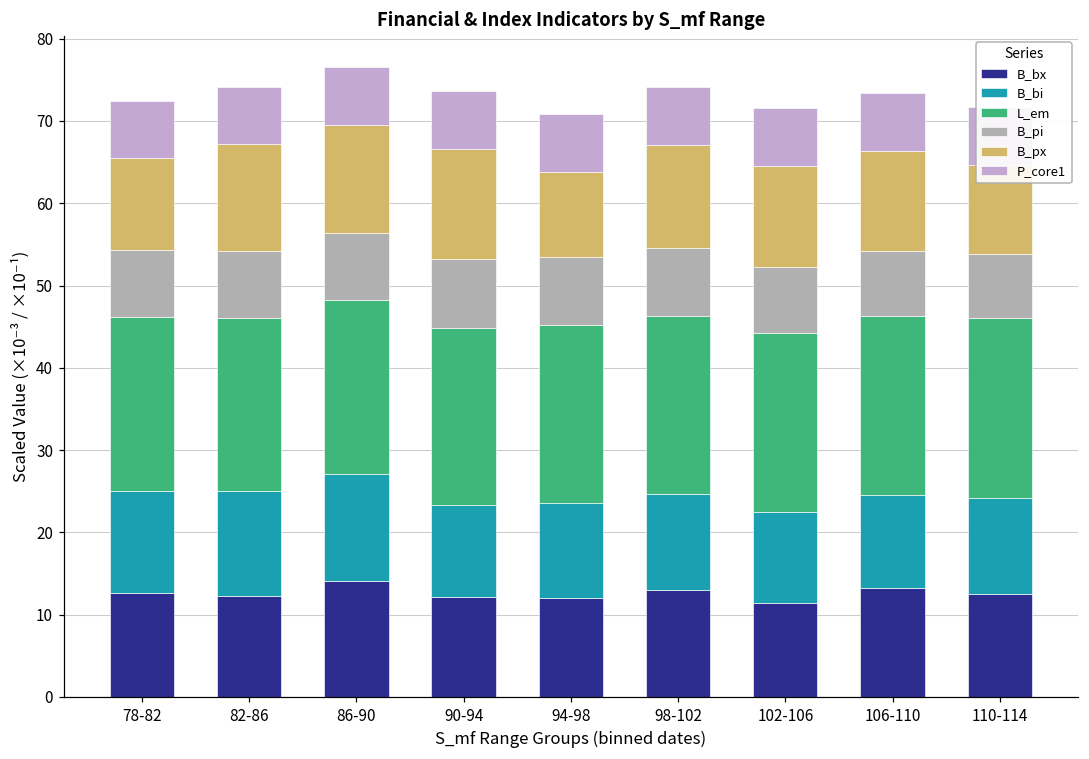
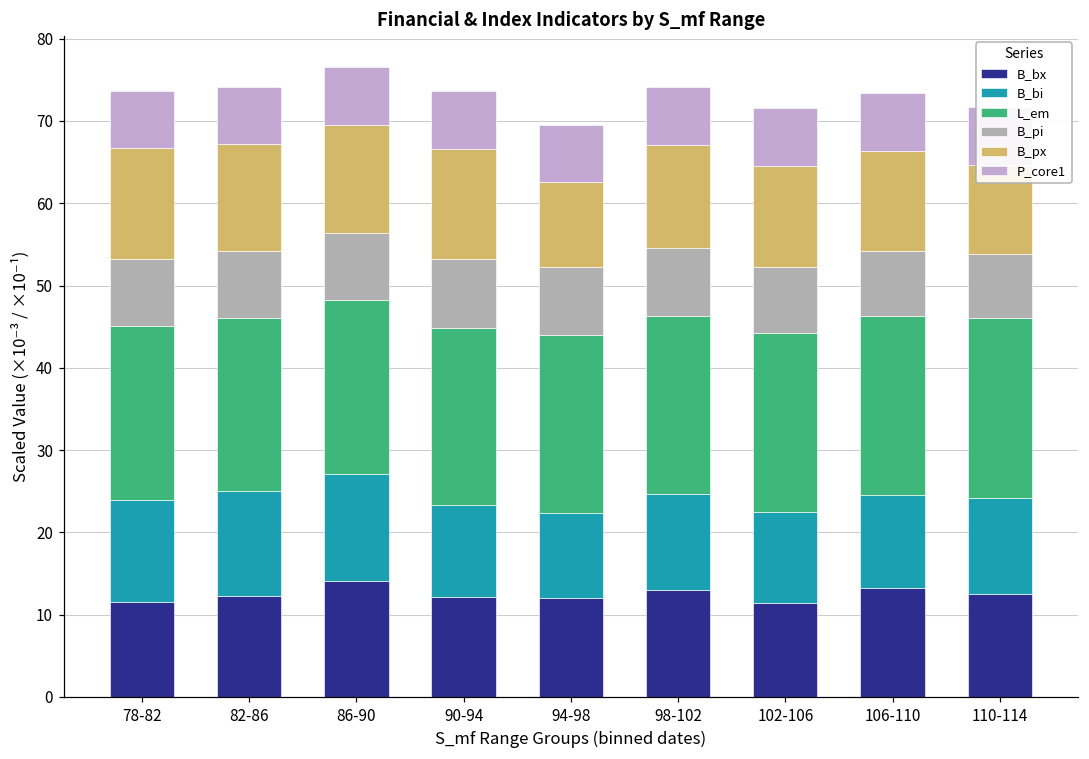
B_bx, 78-82: 13 -> 12
B_px, 78-82: 11 -> 13
B_bi, 94-98: 12 -> 10
